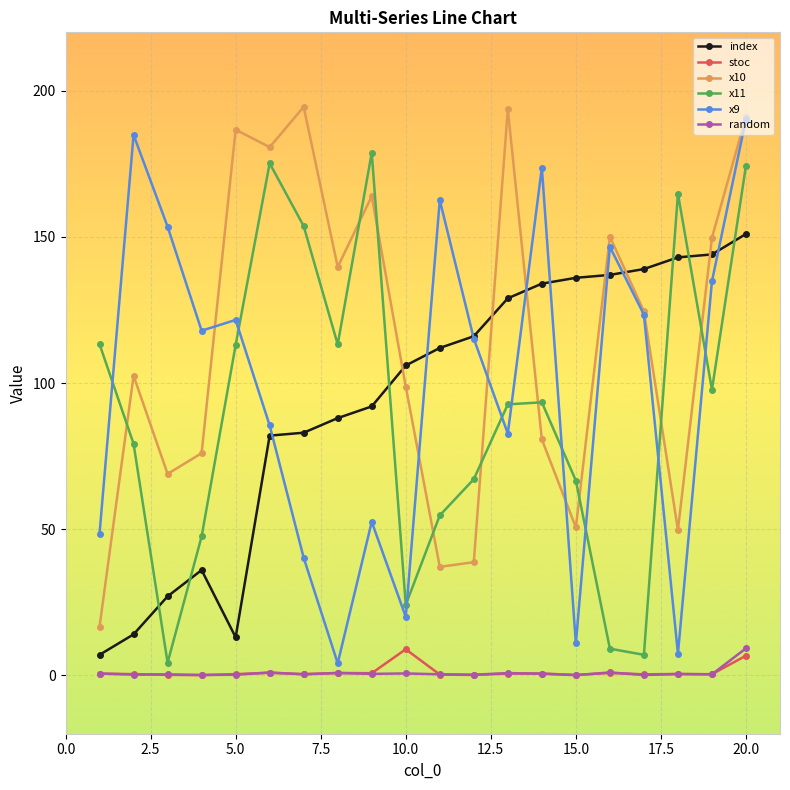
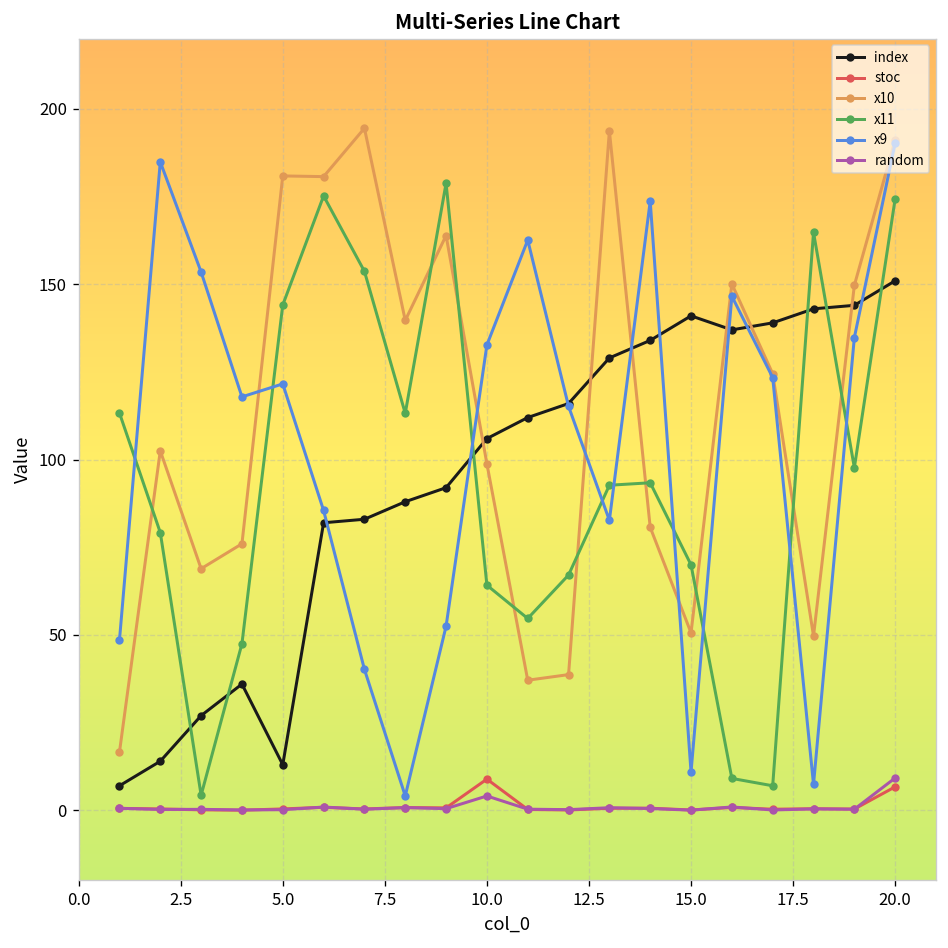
x10, 5.0: 187 -> 181
x11, 5.0: 113 -> 144
x11, 10.0: 24 -> 64
x9, 10.0: 20 -> 133
random, 10.0: 1 -> 4
index, 15.0: 136 -> 141
x11, 15.0: 67 -> 70
